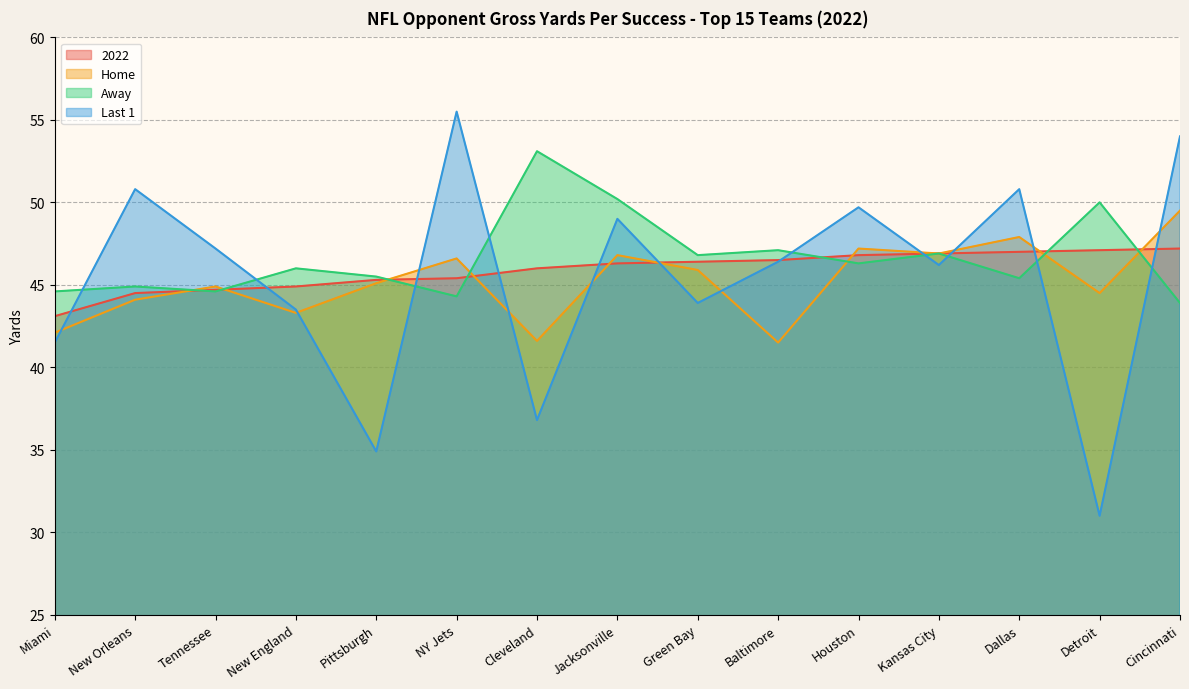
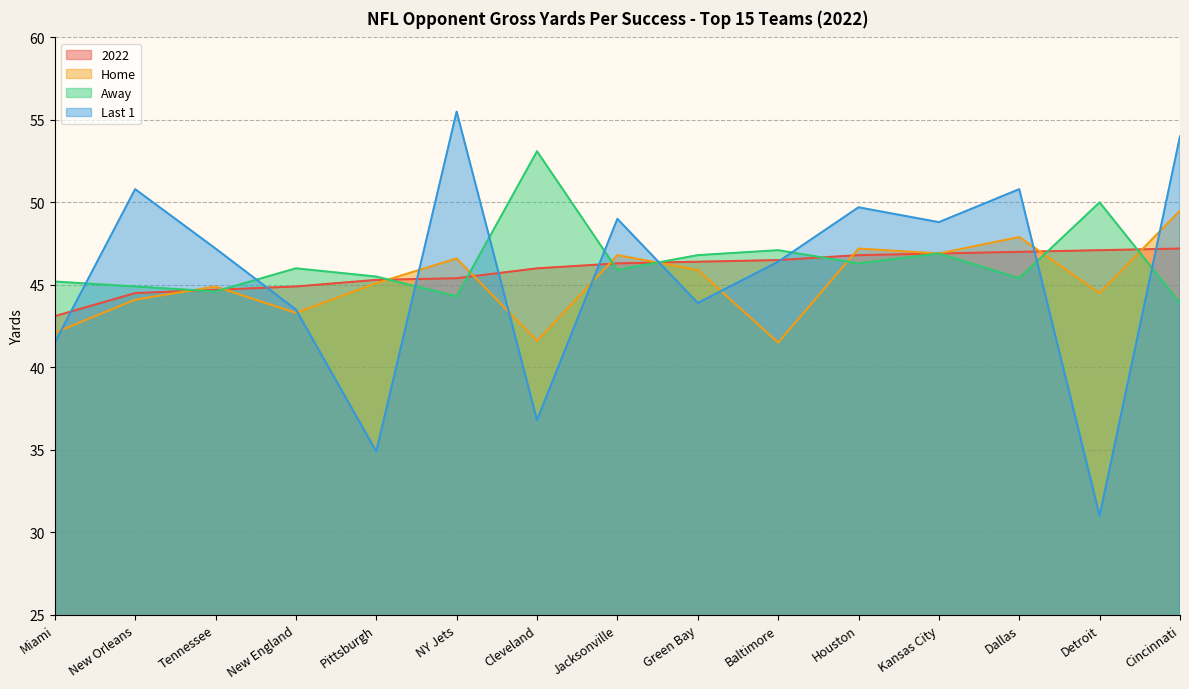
Away, Miami: 44.6 -> 45.2
Away, Jacksonville: 50.2 -> 45.9
Last 1, Kansas City: 46.2 -> 48.8
